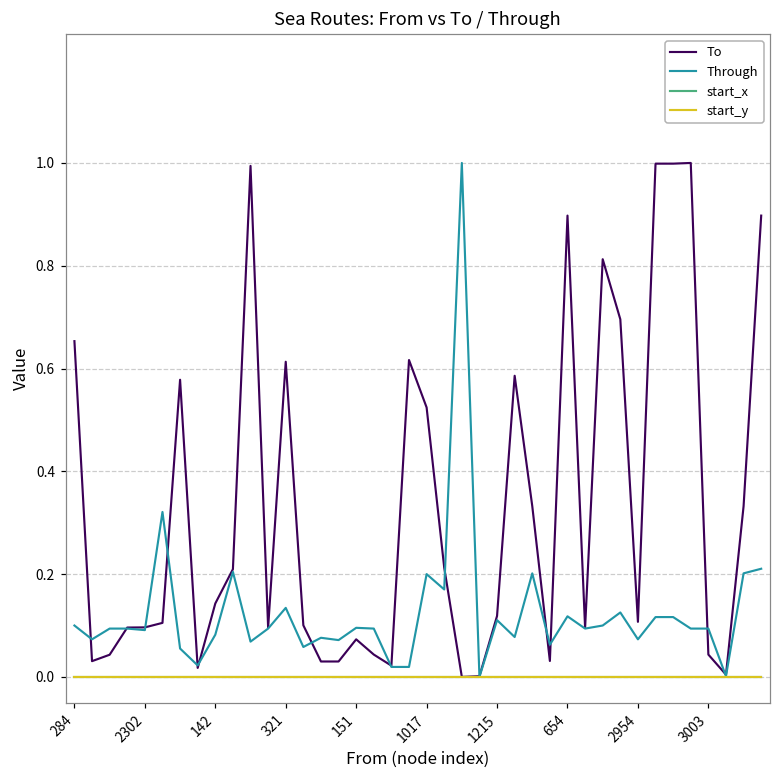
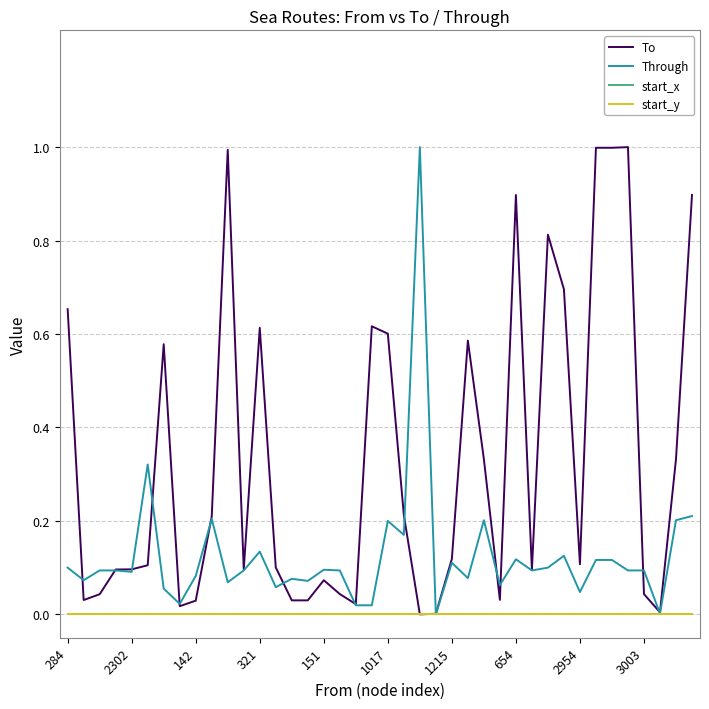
To, 142: 0.14 -> 0.03
To, 1017: 0.52 -> 0.60
Through, 2954: 0.07 -> 0.05
